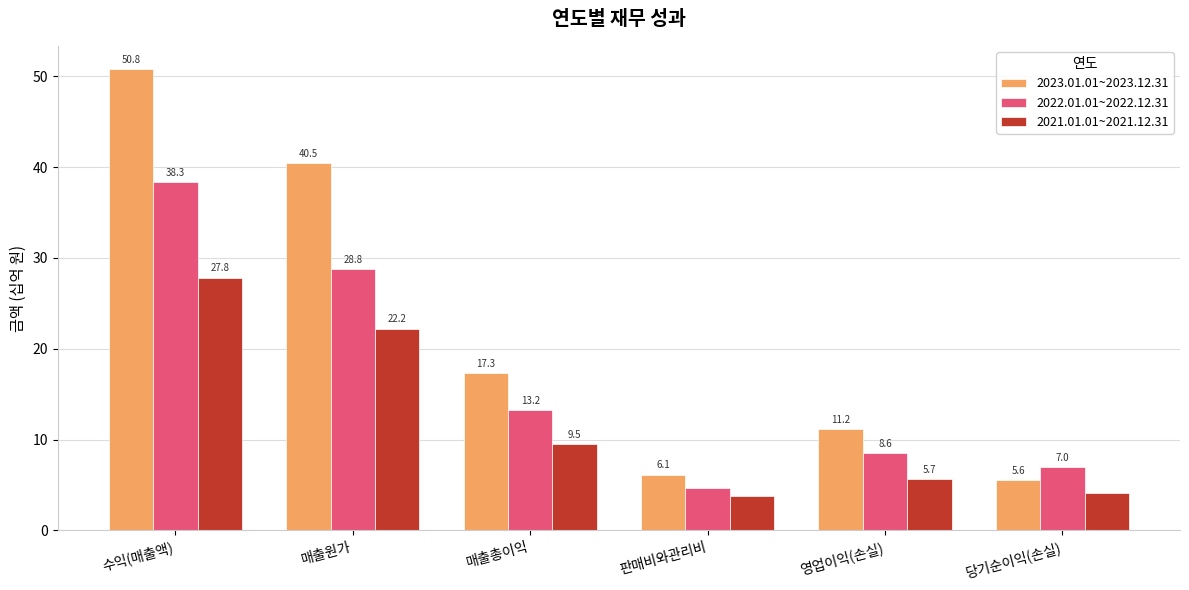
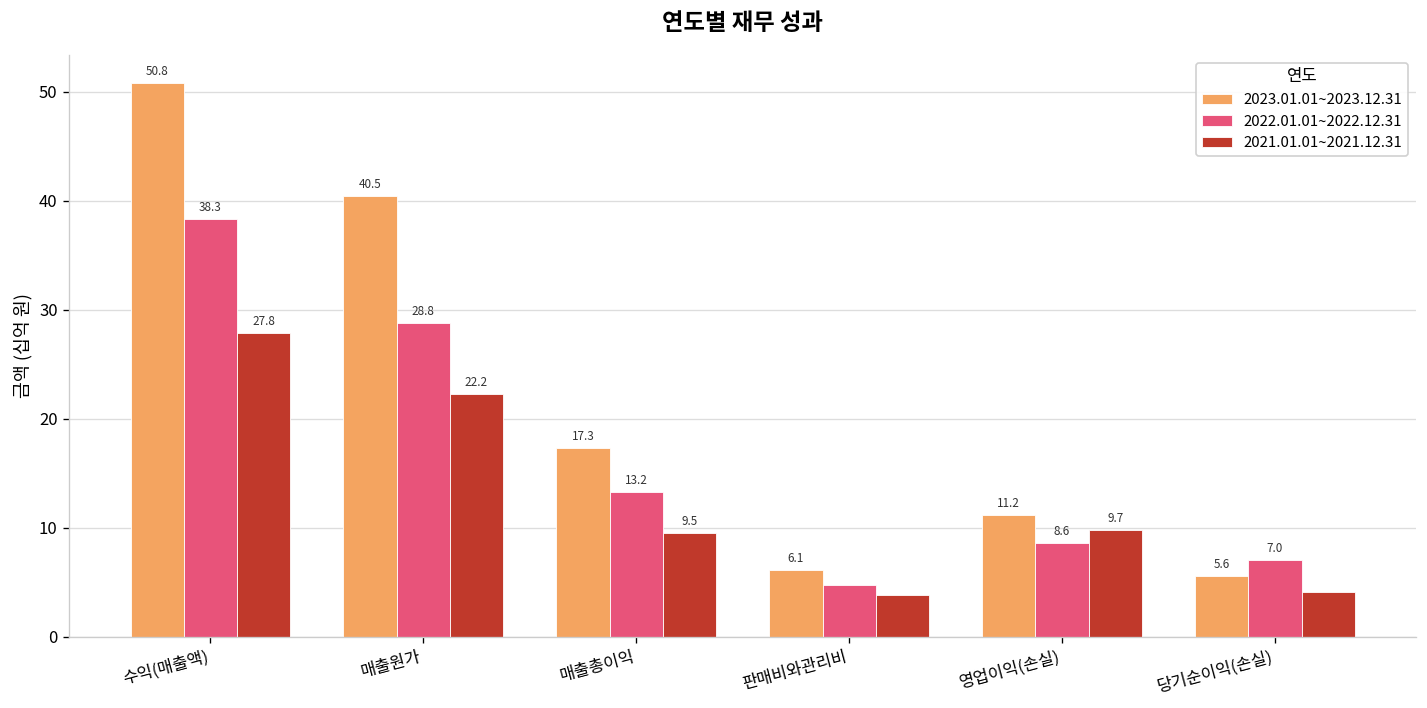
2021.01.01~2021.12.31, 영업이익(손실): 5.7 -> 9.7
